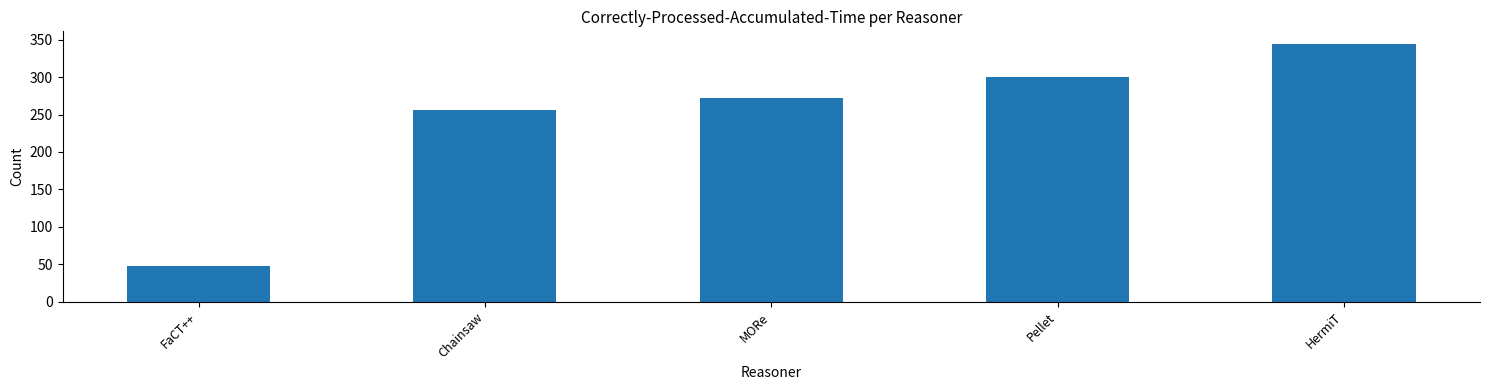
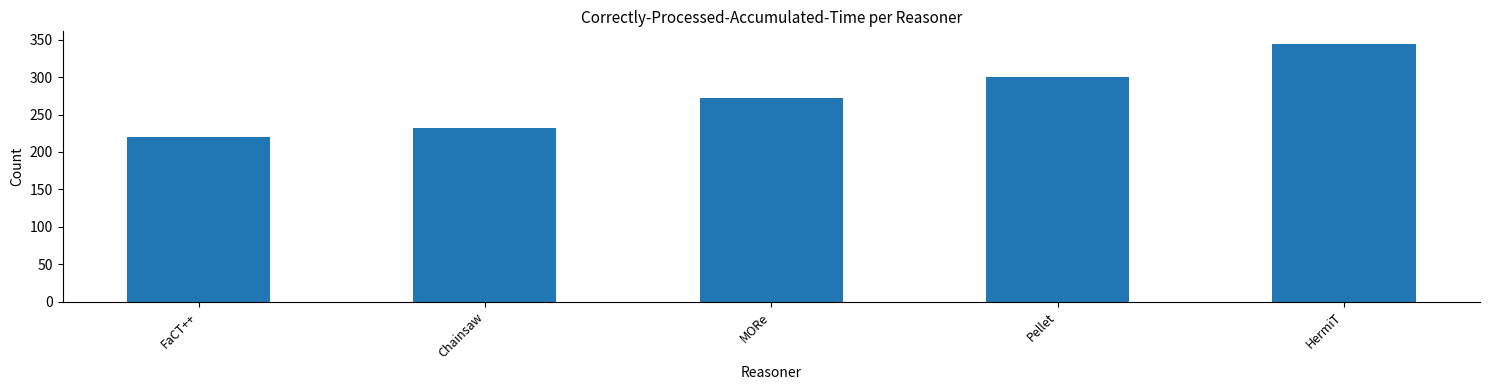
FaCT++: 50 -> 220
Chainsaw: 260 -> 230
